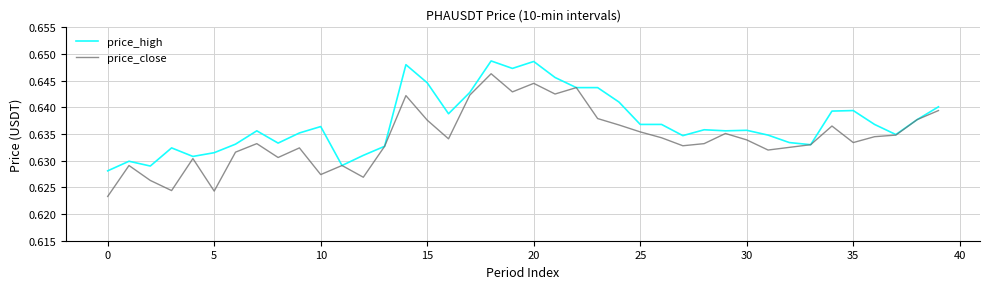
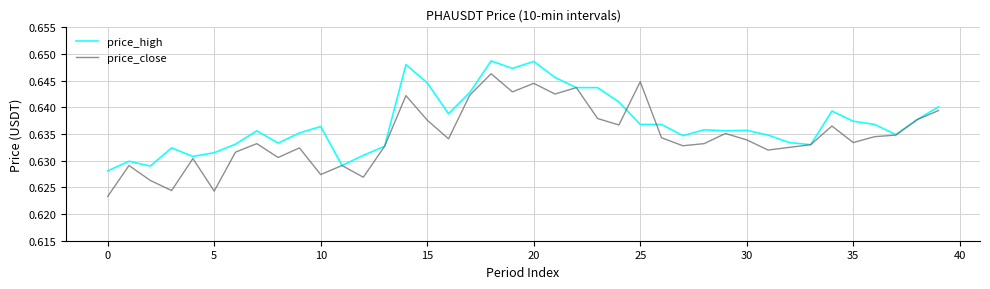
price_close, 25: 0.635 -> 0.645
price_high, 35: 0.639 -> 0.637
